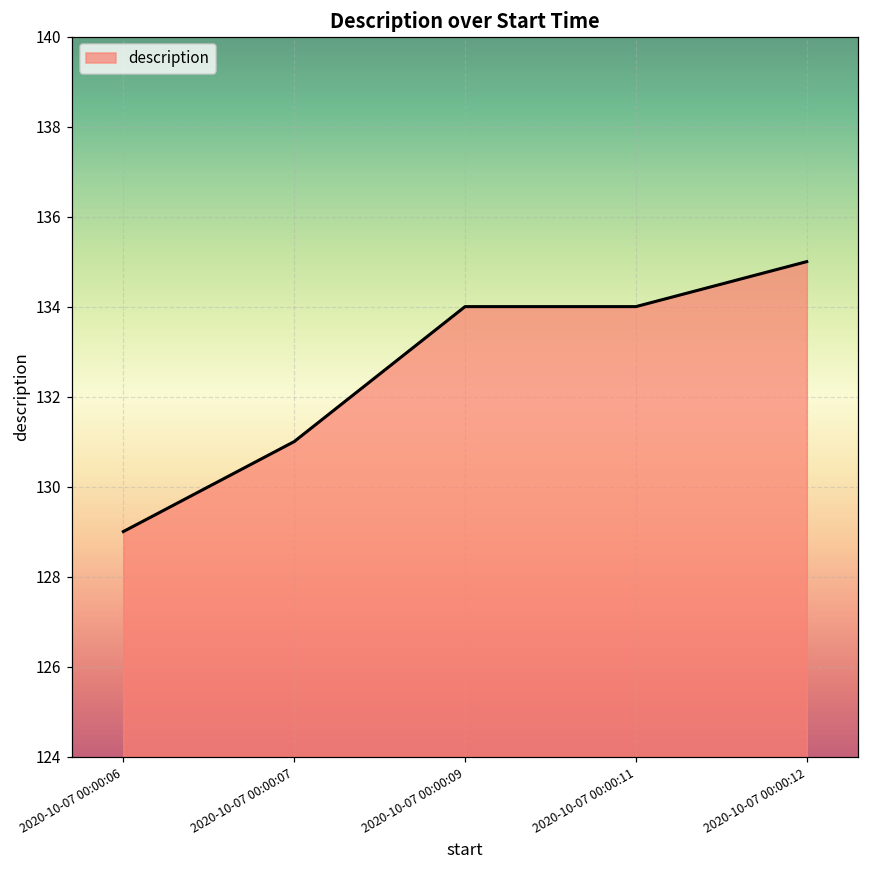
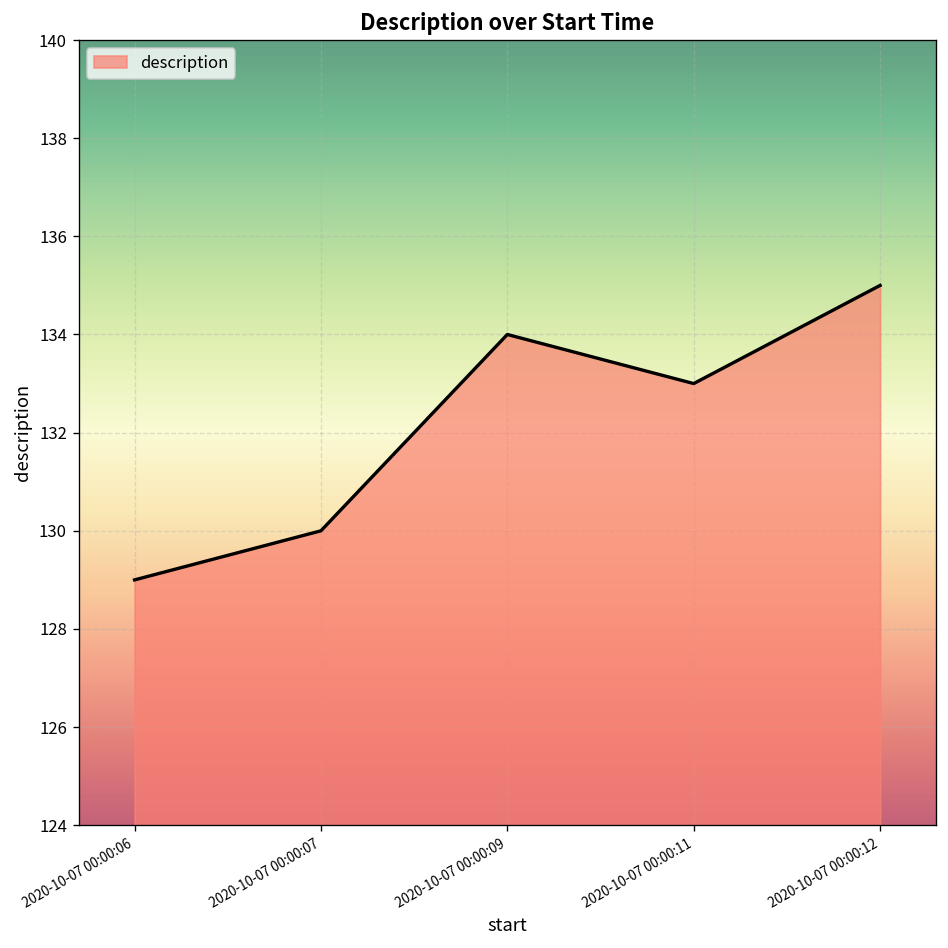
2020-10-07 00:00:07: 131 -> 130
2020-10-07 00:00:11: 134 -> 133
